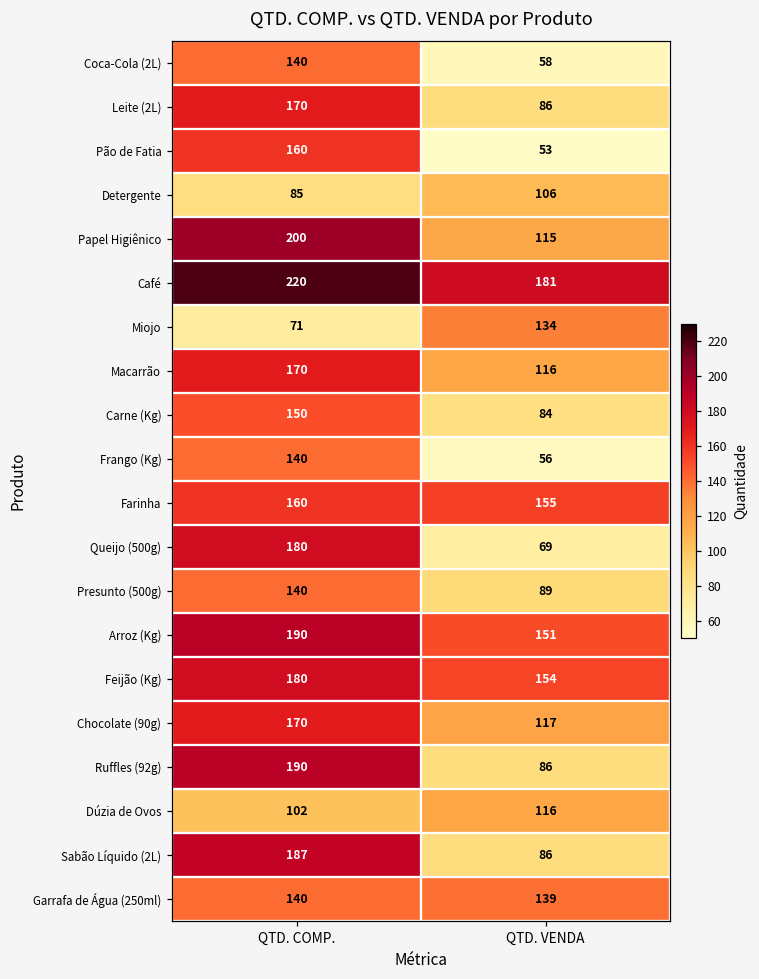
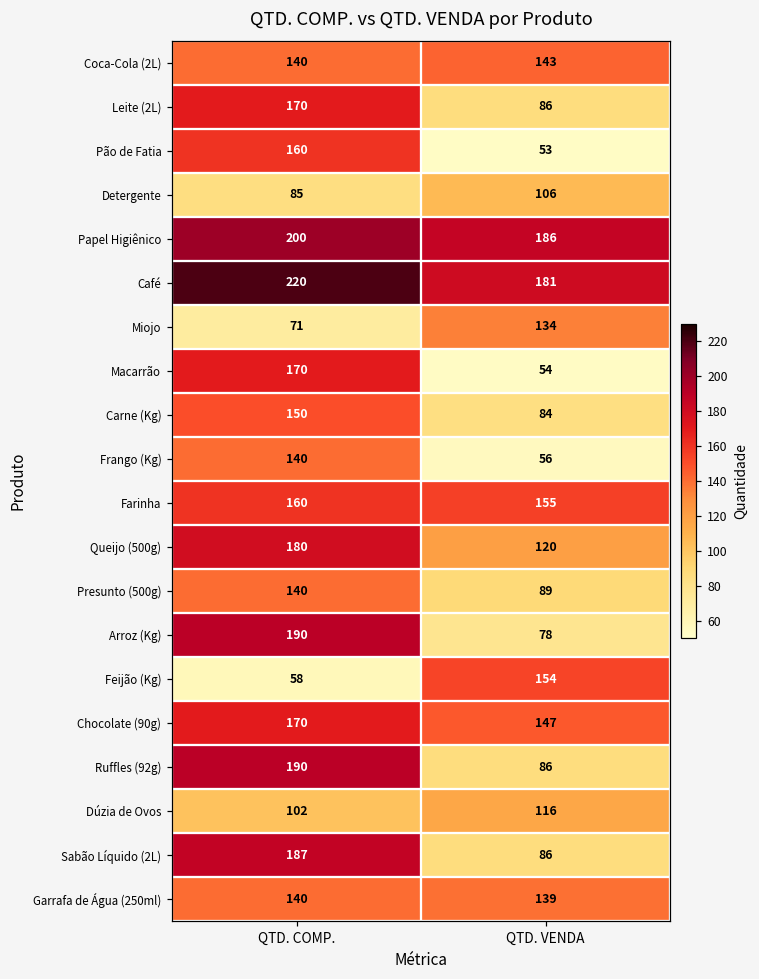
Coca-Cola (2L), QTD. VENDA: 58 -> 143
Papel Higiênico, QTD. VENDA: 115 -> 186
Macarrão, QTD. VENDA: 116 -> 54
Queijo (500g), QTD. VENDA: 69 -> 120
Arroz (Kg), QTD. VENDA: 151 -> 78
Feijão (Kg), QTD. COMP.: 180 -> 58
Chocolate (90g), QTD. VENDA: 117 -> 147
